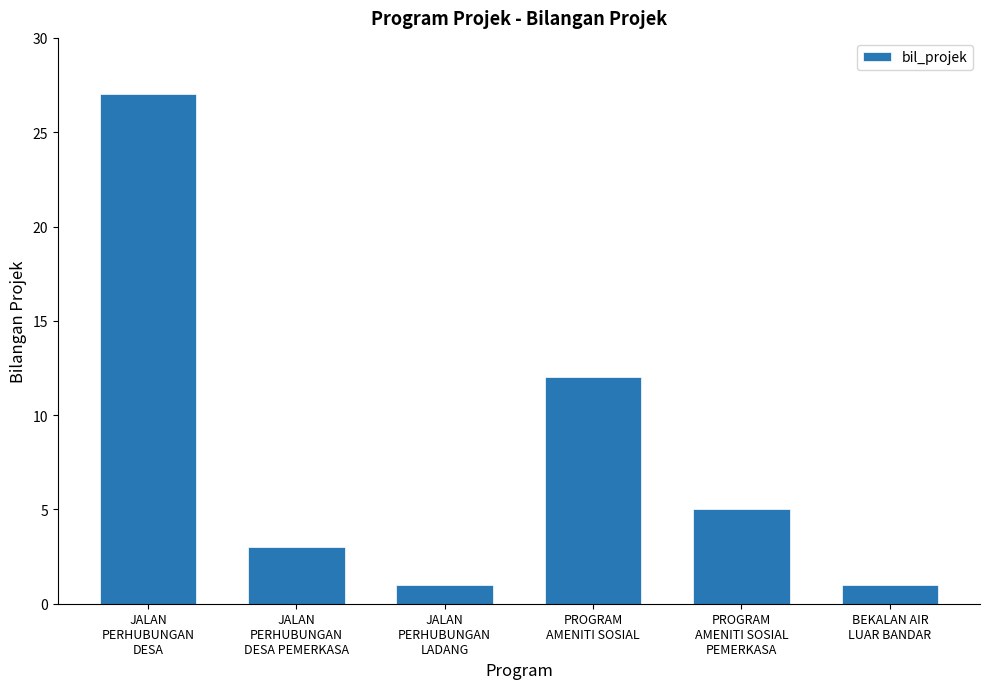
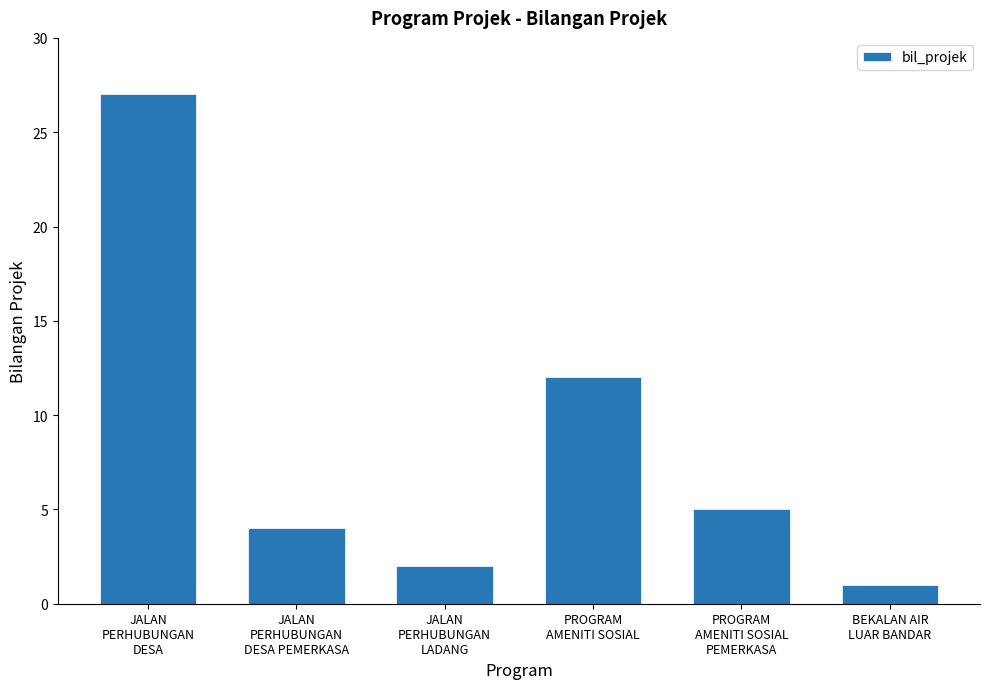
JALAN PERHUBUNGAN DESA PEMERKASA: 3 -> 4
JALAN PERHUBUNGAN LADANG: 1 -> 2
